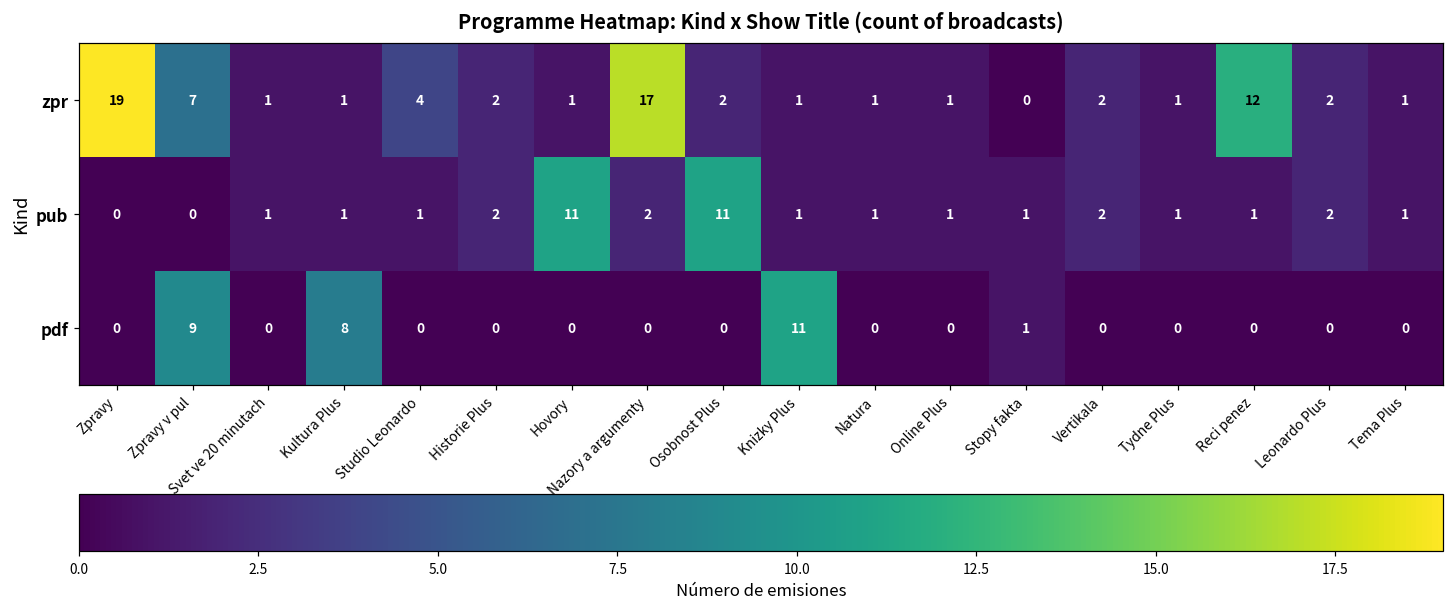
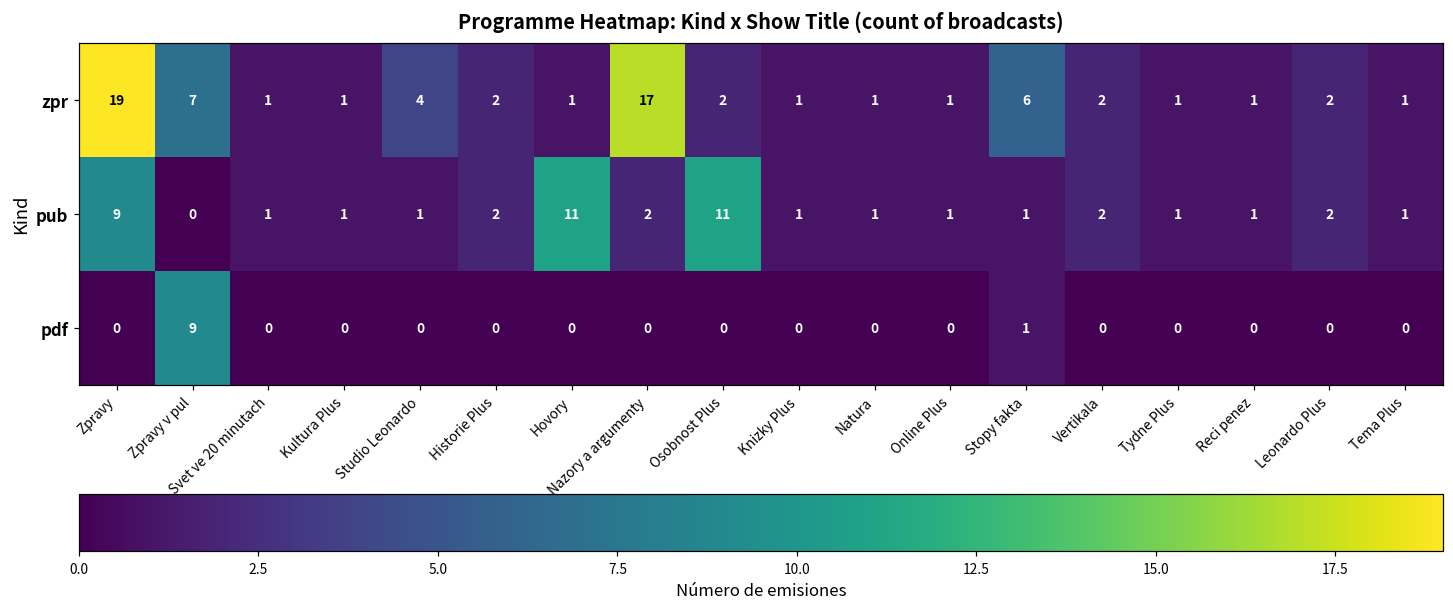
zpr, Stopy fakta: 0 -> 6
zpr, Reci penez: 12 -> 1
pub, Zpravy: 0 -> 9
pdf, Kultura Plus: 8 -> 0
pdf, Knizky Plus: 11 -> 0
